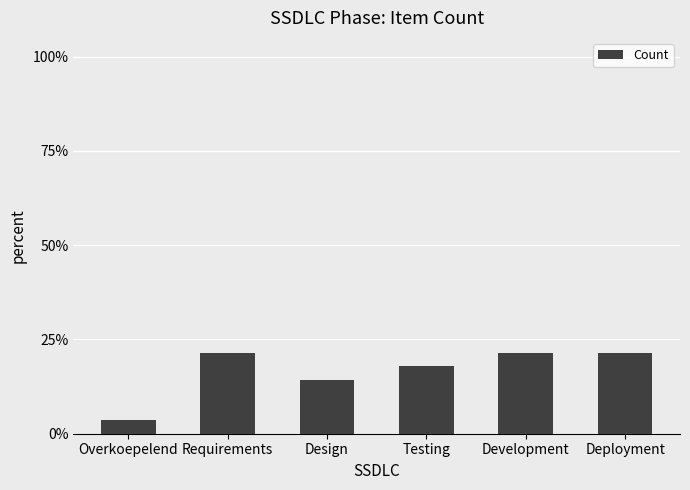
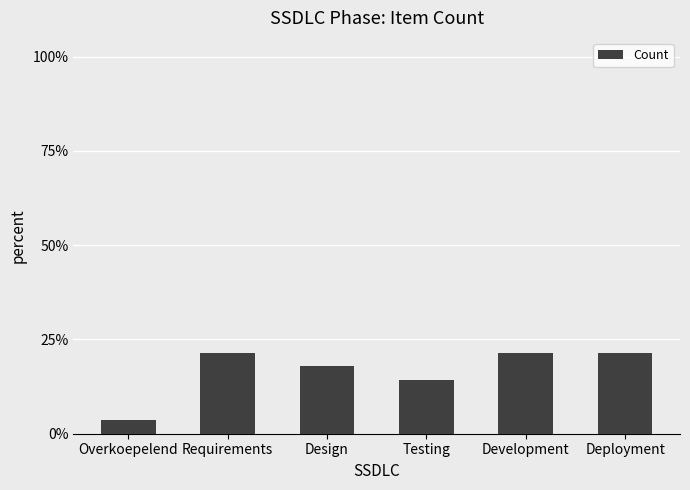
Design: 14% -> 18%
Testing: 18% -> 14%
